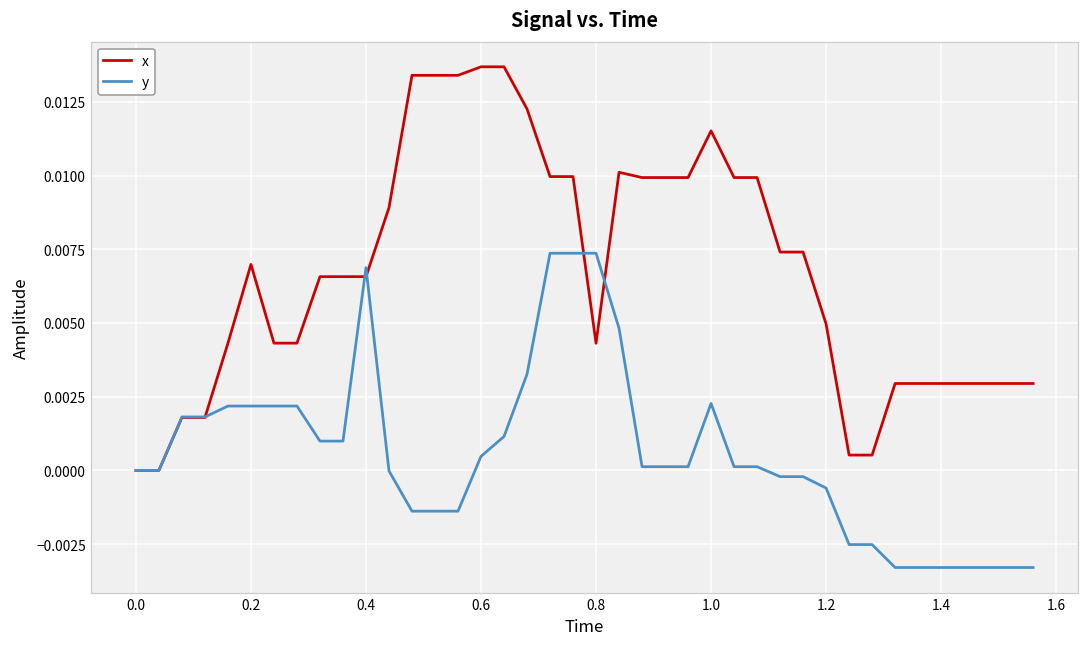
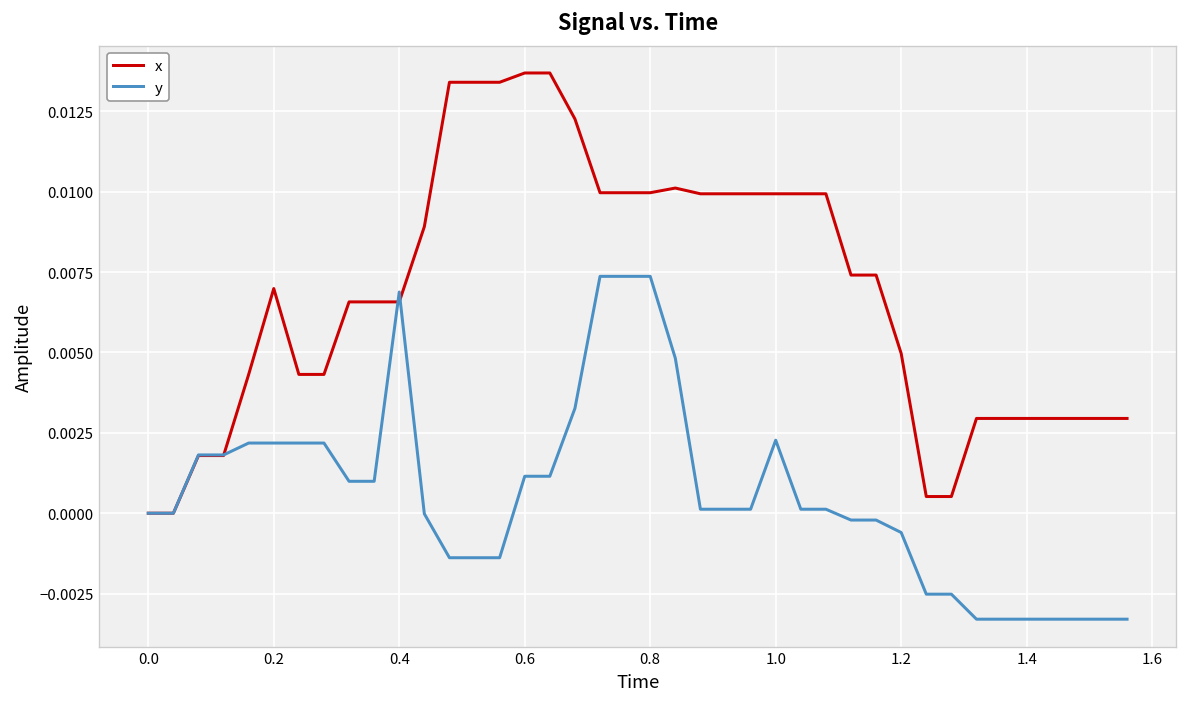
y, 0.6: 0.0005 -> 0.0011
x, 0.8: 0.0043 -> 0.0100
x, 1.0: 0.0115 -> 0.0099
